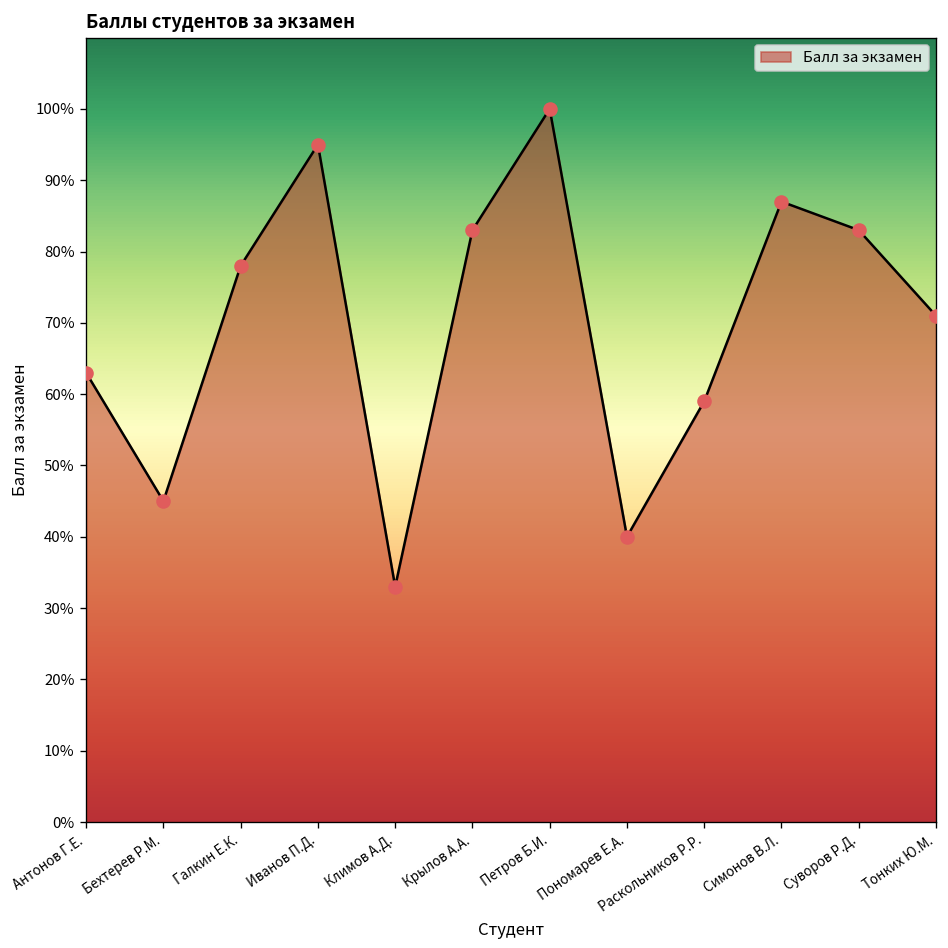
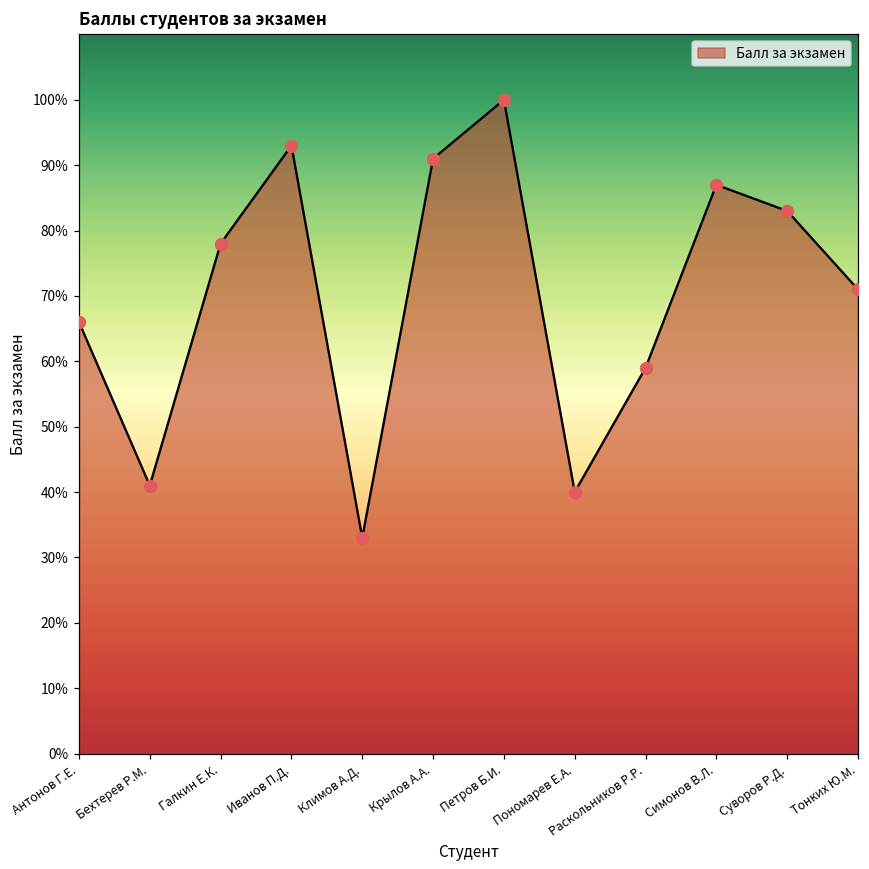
Антонов Г.Е.: 63% -> 66%
Бехтерев Р.М.: 45% -> 41%
Иванов П.Д.: 95% -> 93%
Крылов А.А.: 83% -> 91%
